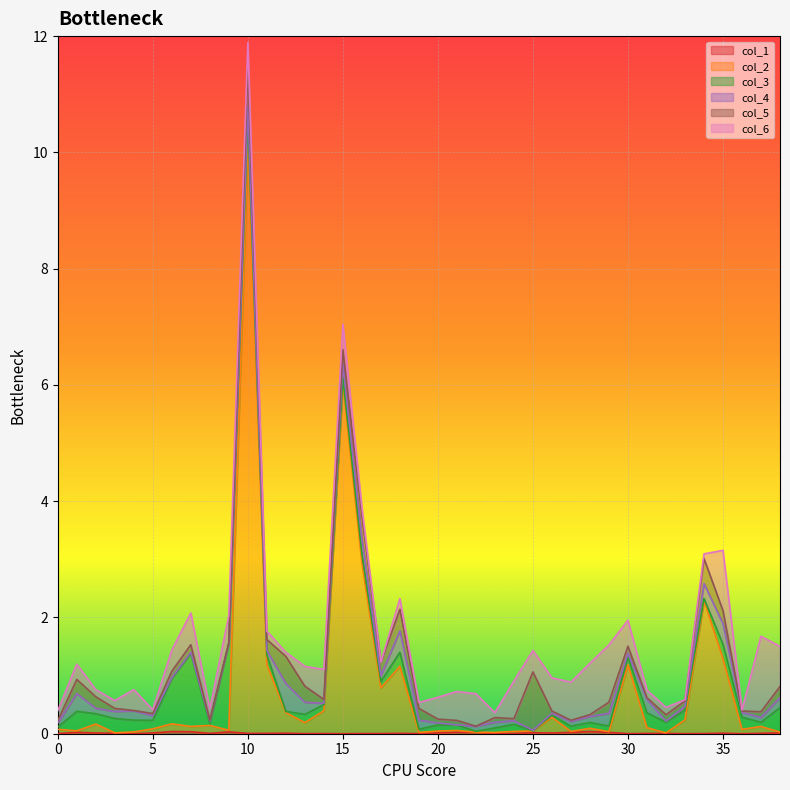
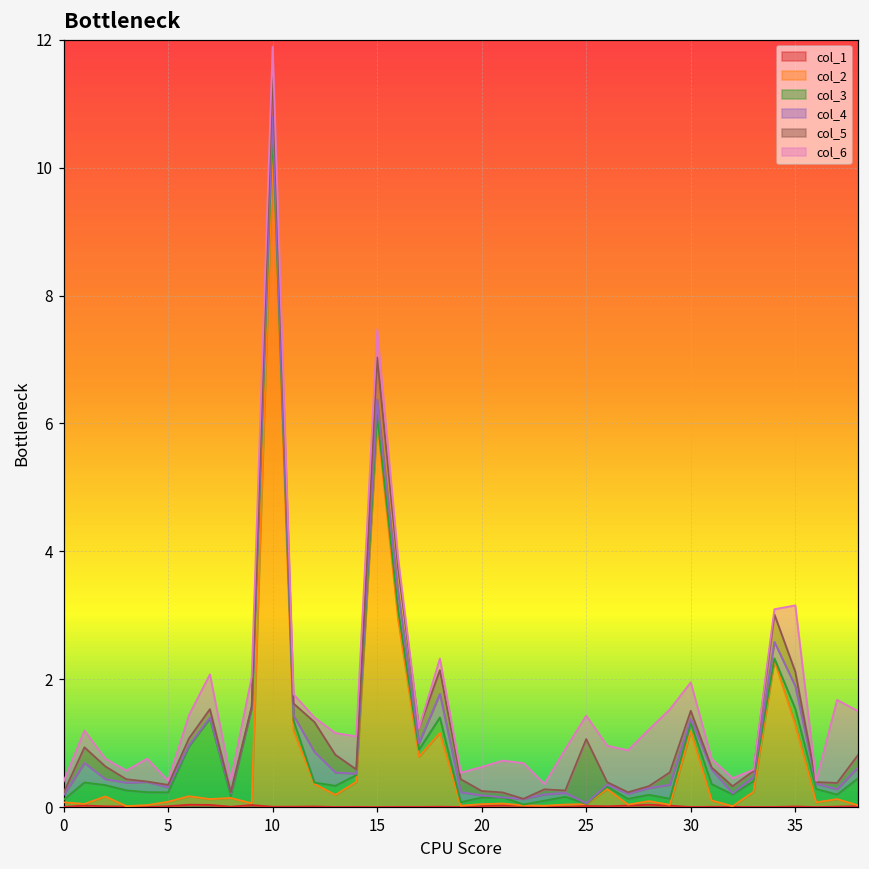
col_5, 15: 0.2 -> 0.7
